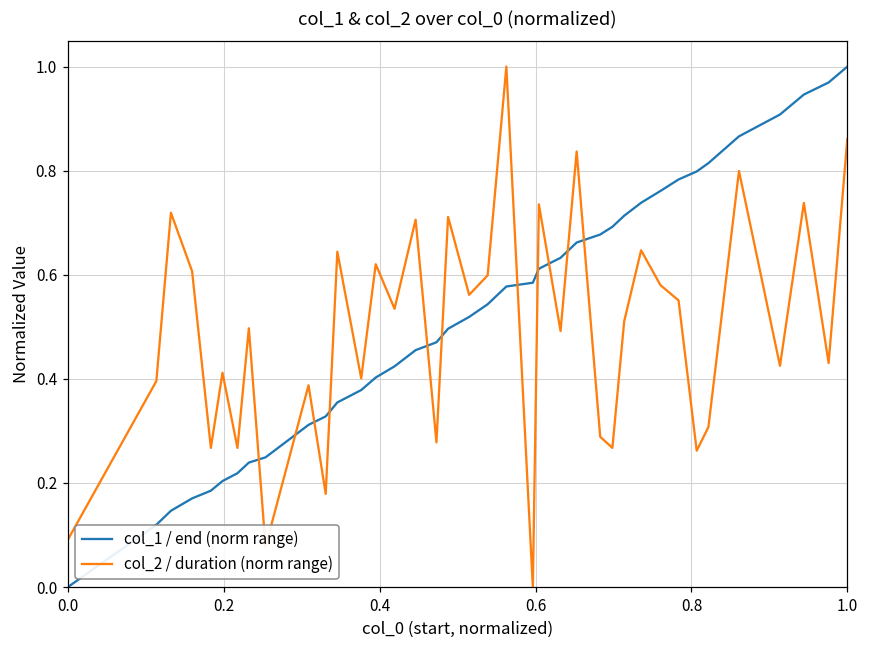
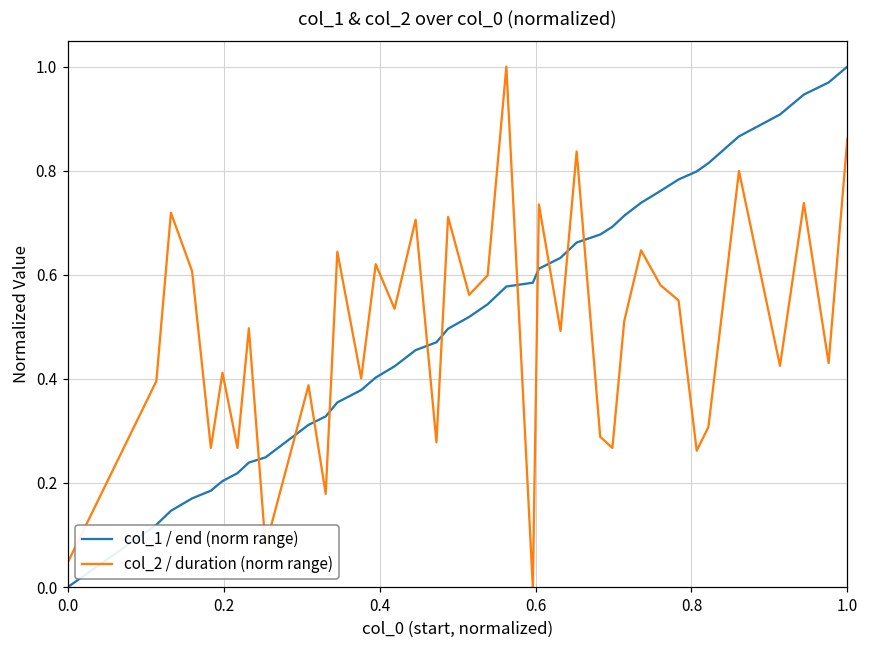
col_2 / duration (norm range), 0.0: 0.09 -> 0.05
